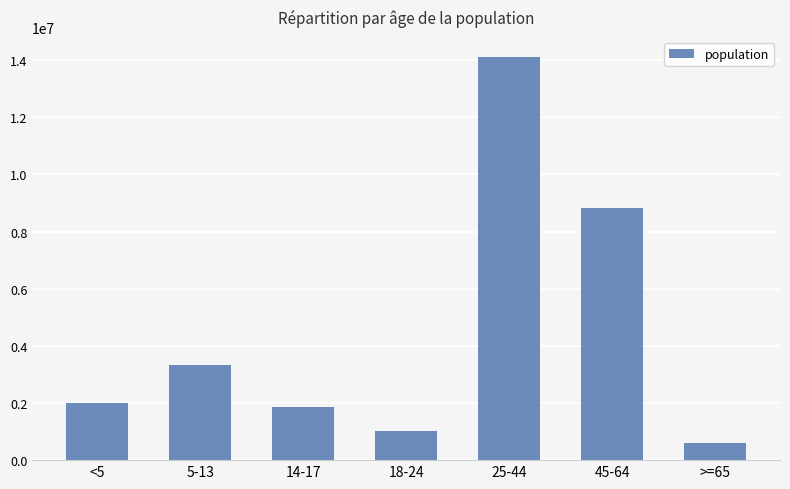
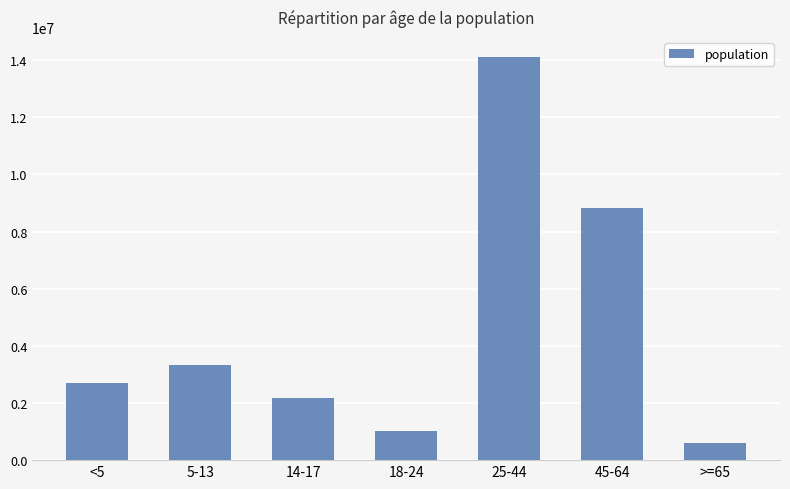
<5: 2000000 -> 2700000
14-17: 1900000 -> 2200000
